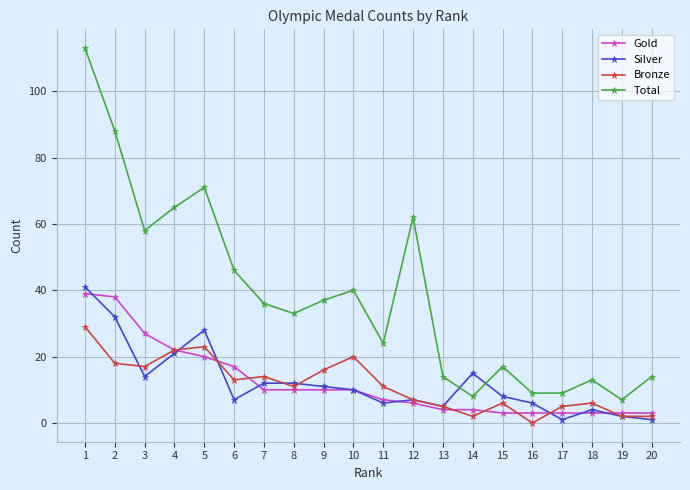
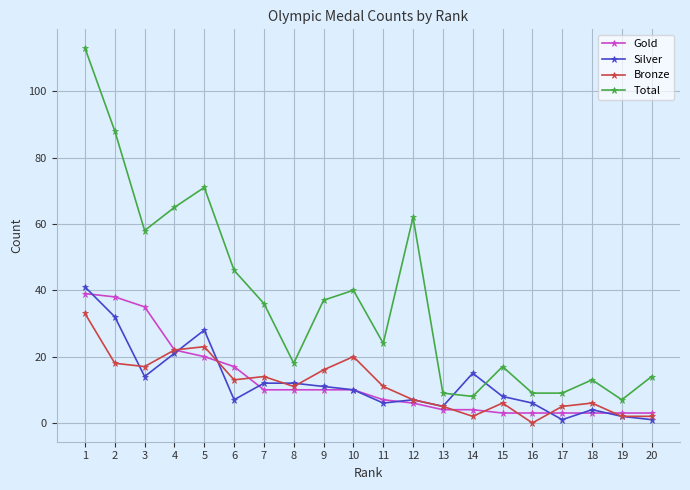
Bronze, 1: 29 -> 33
Gold, 3: 27 -> 35
Total, 8: 33 -> 18
Total, 13: 14 -> 9
